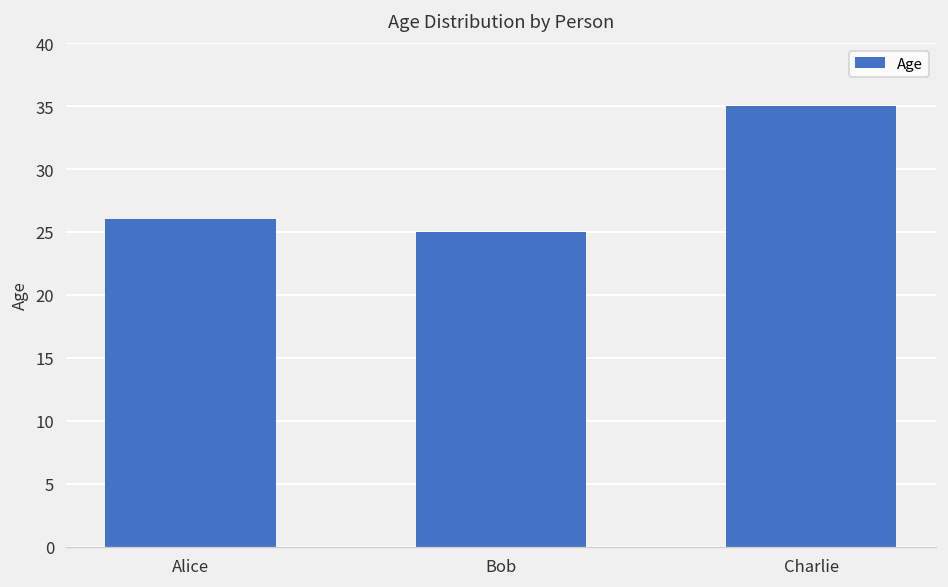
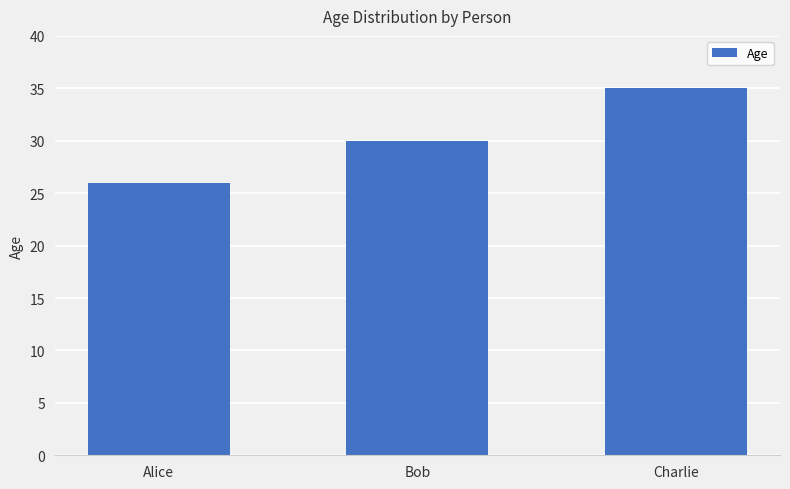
Bob: 25 -> 30
